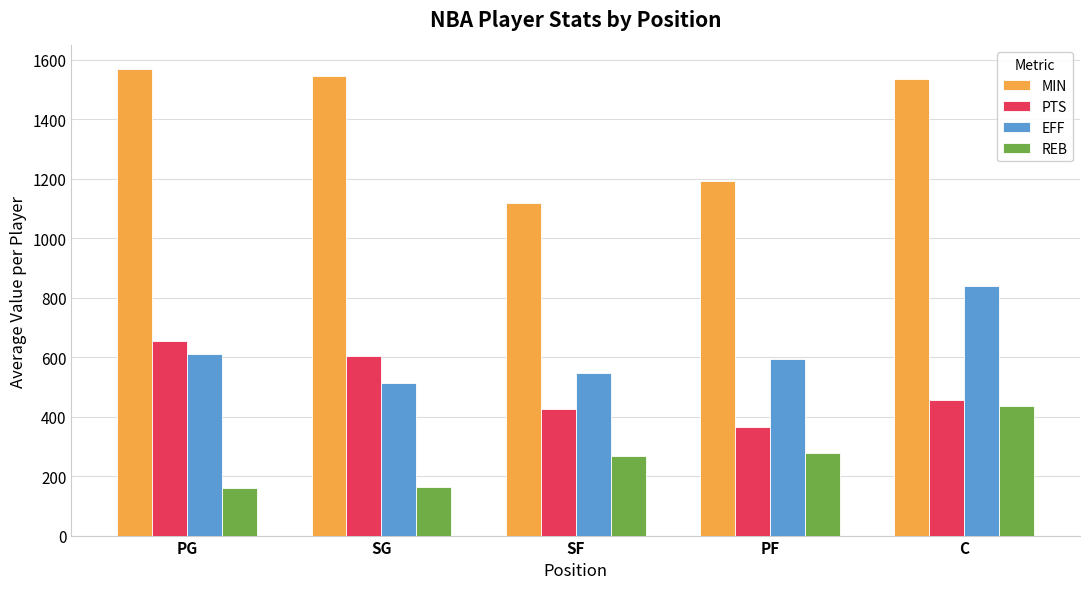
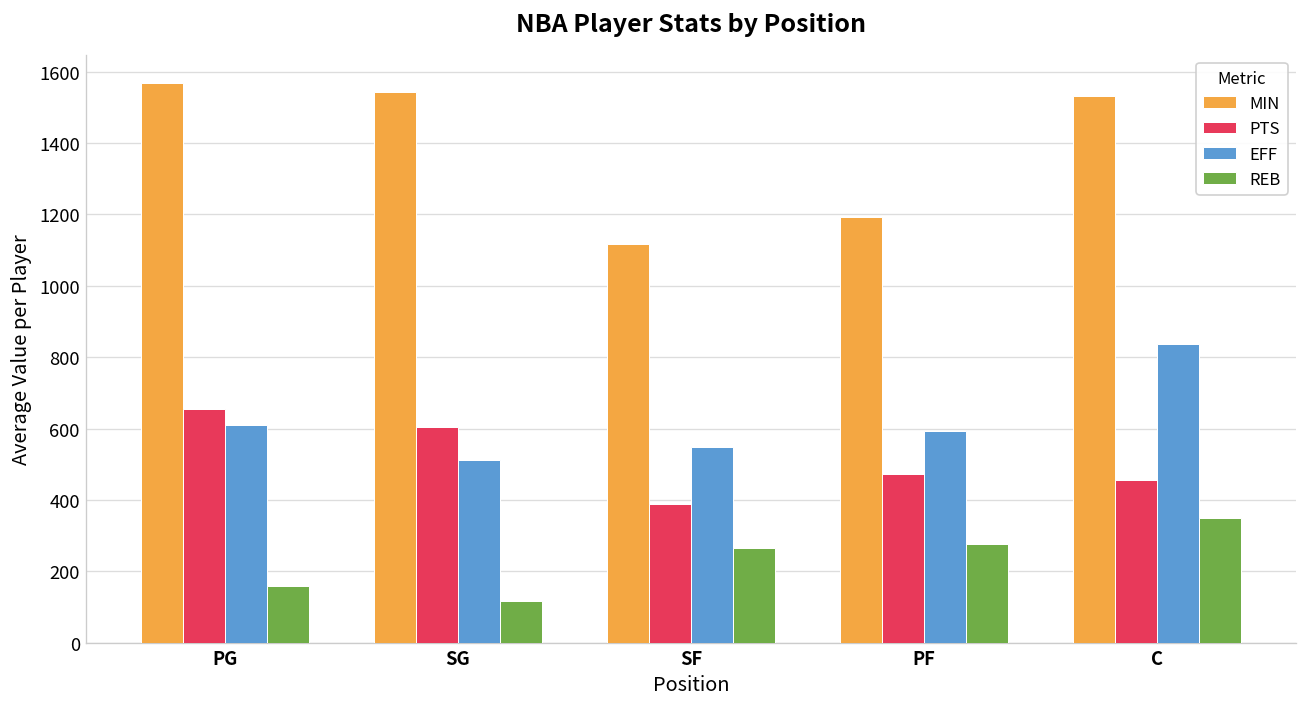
REB, SG: 160 -> 120
PTS, SF: 430 -> 390
PTS, PF: 360 -> 470
REB, C: 440 -> 350
